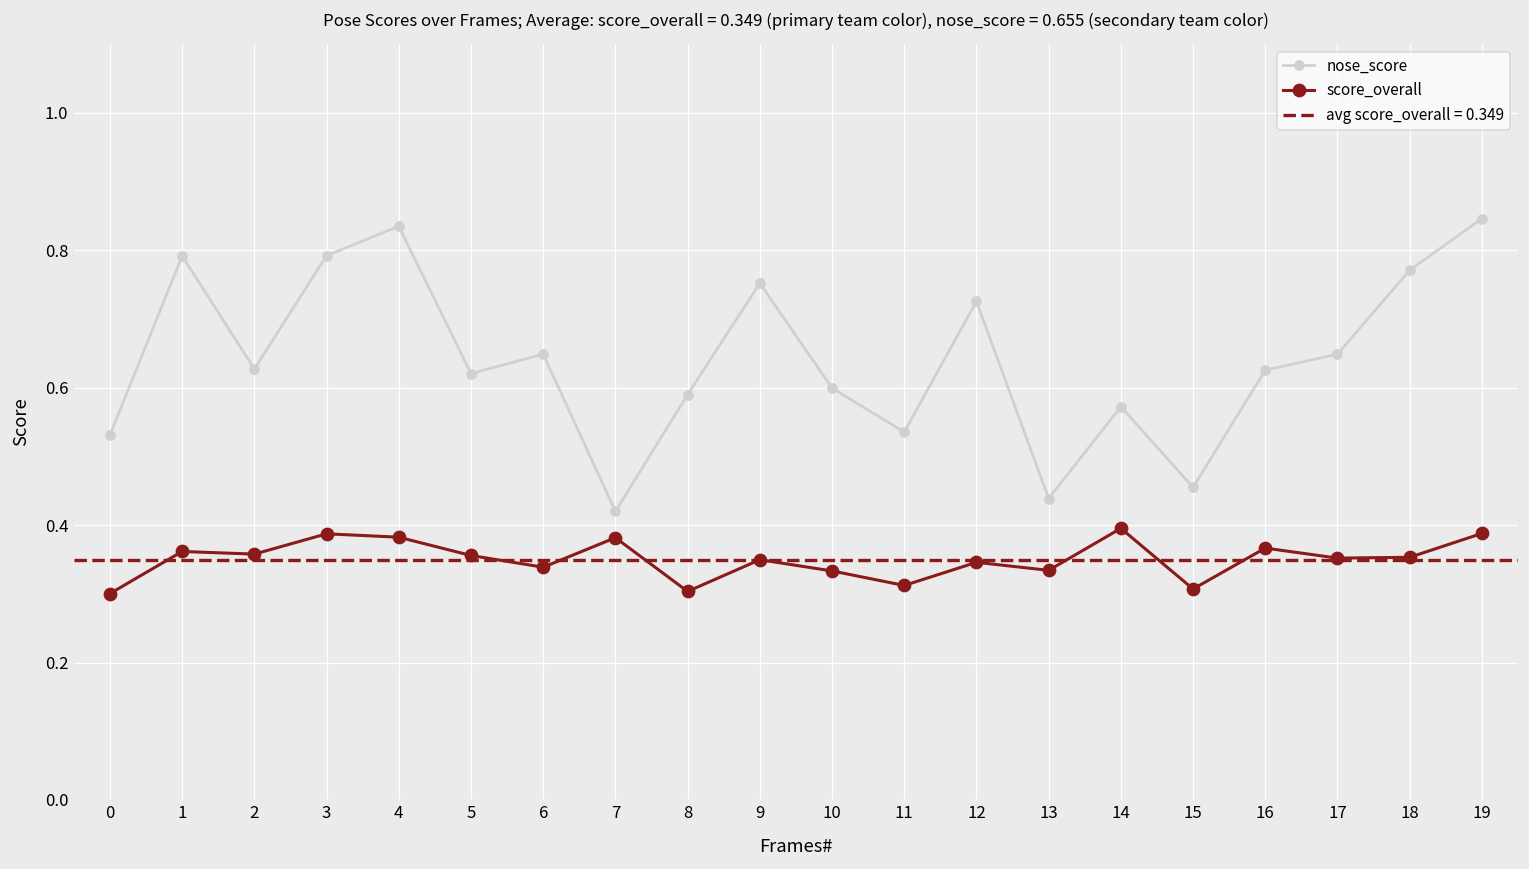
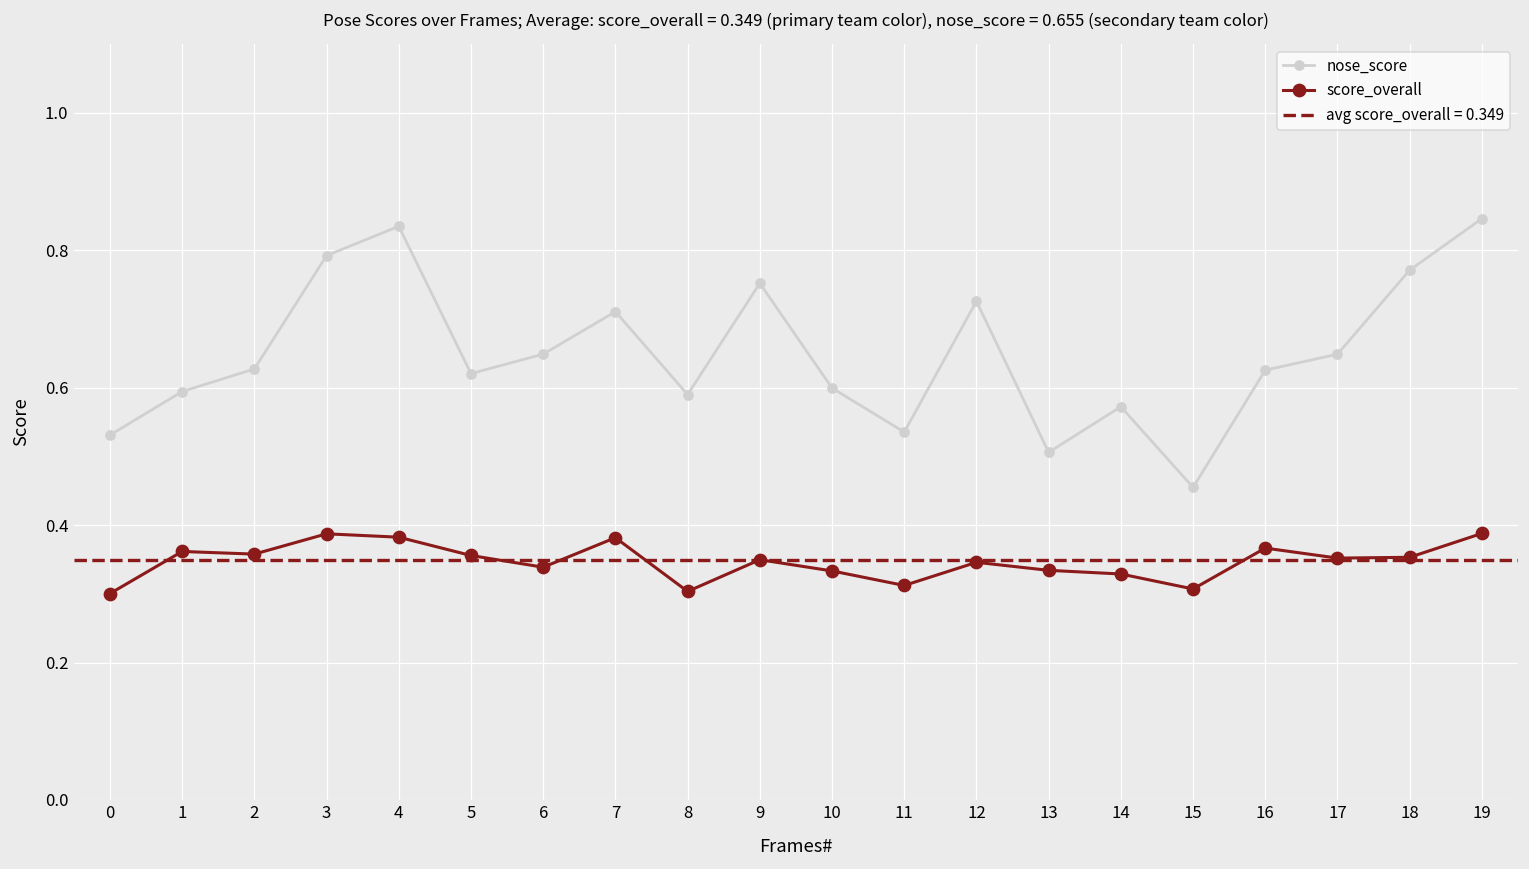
nose_score, 1: 0.79 -> 0.59
nose_score, 7: 0.42 -> 0.71
nose_score, 13: 0.44 -> 0.51
score_overall, 14: 0.40 -> 0.33
